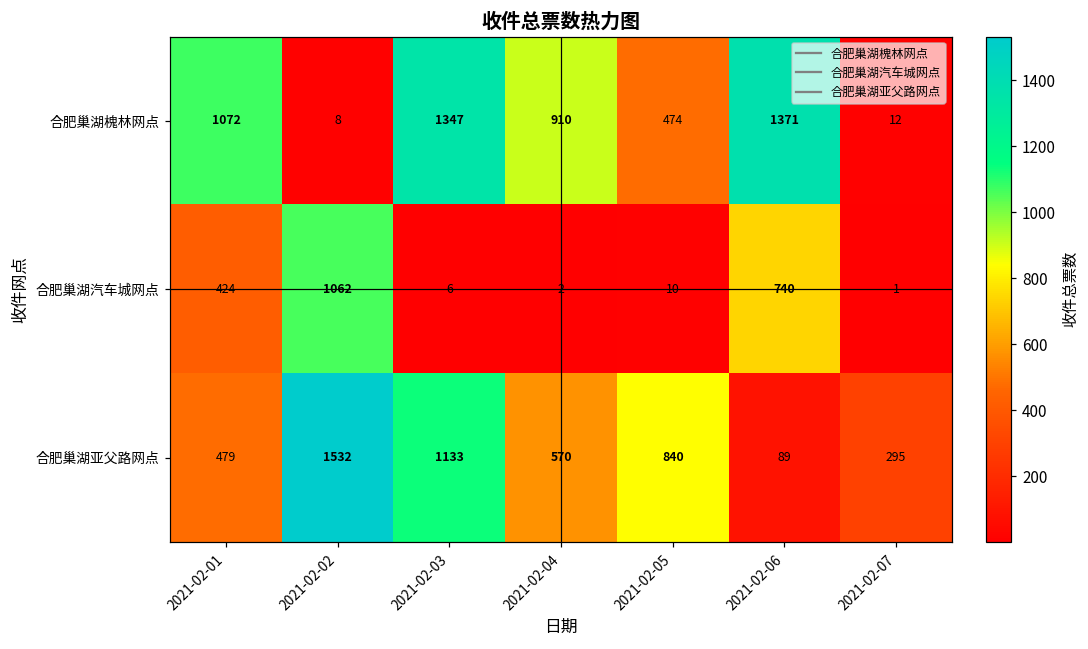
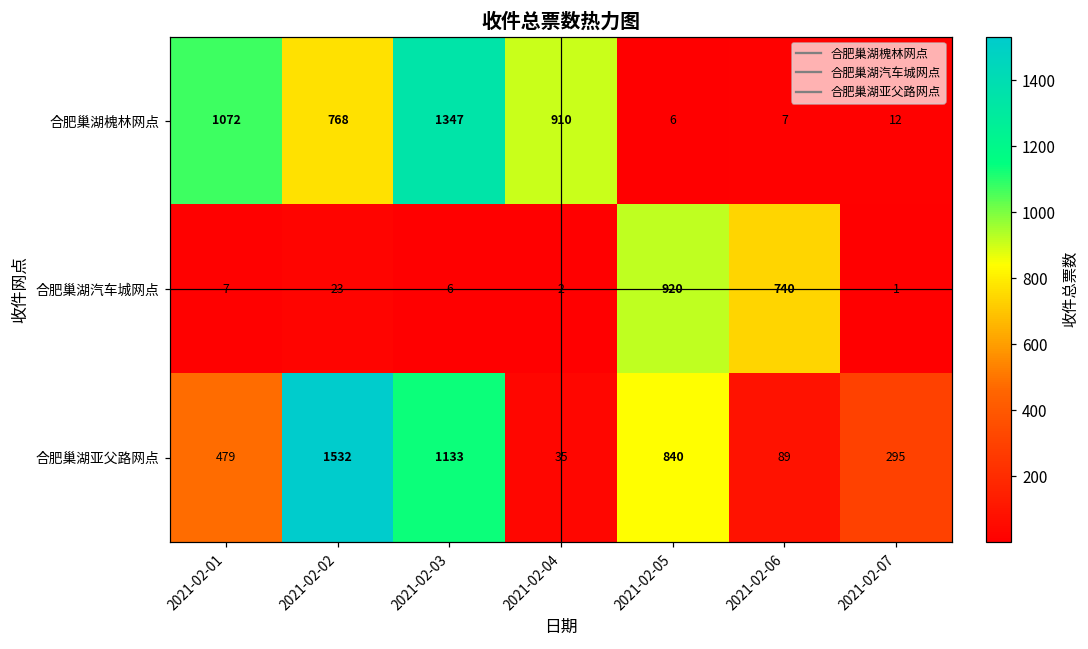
合肥巢湖槐林网点, 2021-02-02: 8 -> 768
合肥巢湖槐林网点, 2021-02-05: 474 -> 6
合肥巢湖槐林网点, 2021-02-06: 1371 -> 7
合肥巢湖汽车城网点, 2021-02-01: 424 -> 7
合肥巢湖汽车城网点, 2021-02-02: 1062 -> 23
合肥巢湖汽车城网点, 2021-02-05: 10 -> 920
合肥巢湖亚父路网点, 2021-02-04: 570 -> 35
